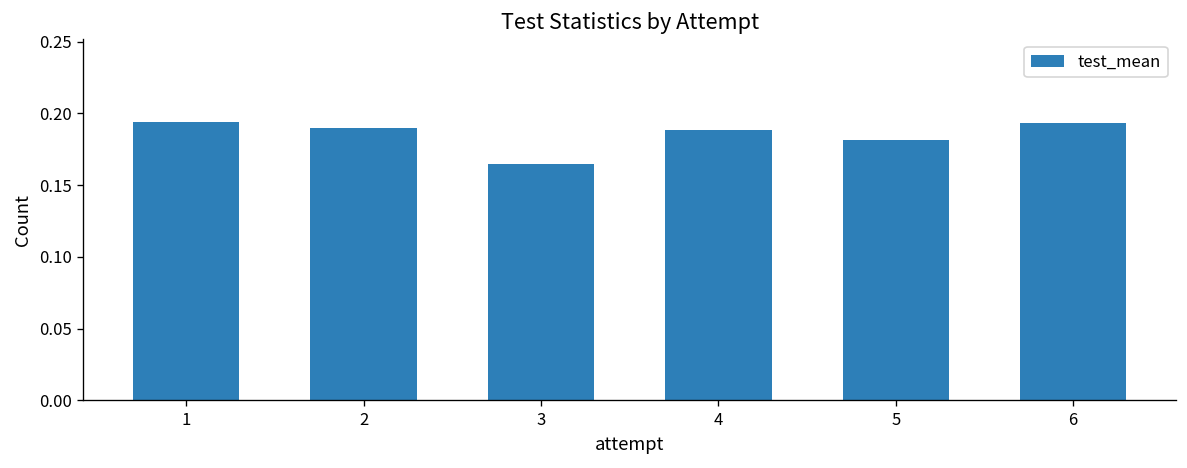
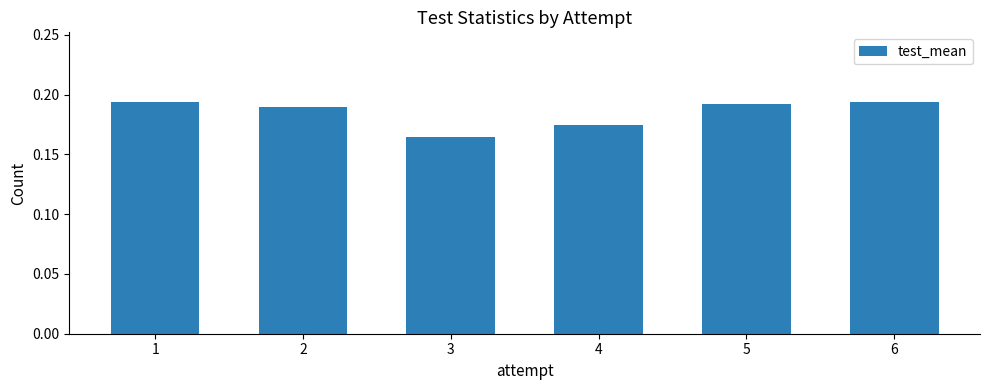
4: 0.189 -> 0.175
5: 0.182 -> 0.192
